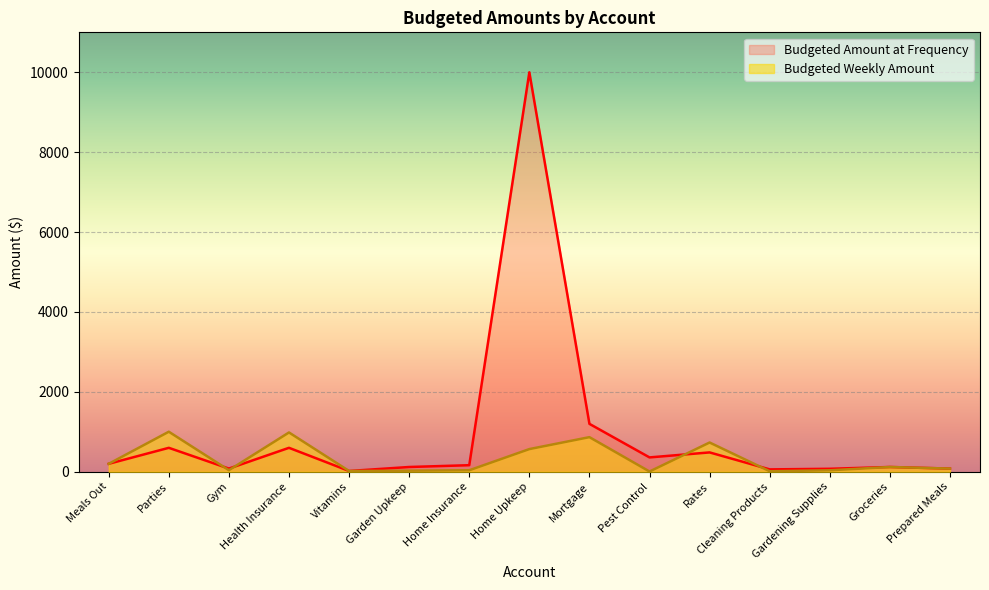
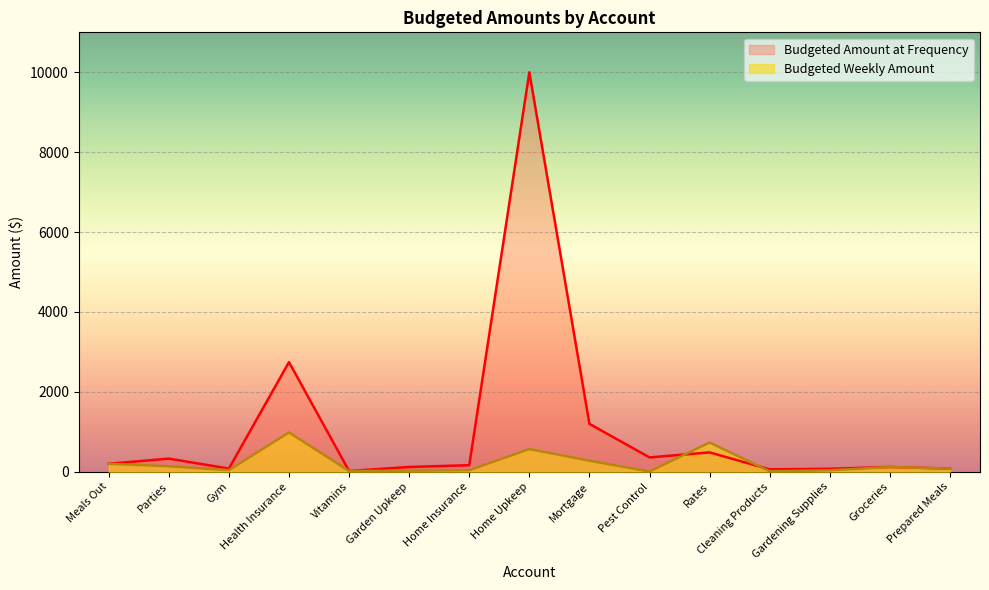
Budgeted Amount at Frequency, Parties: 600 -> 300
Budgeted Weekly Amount, Parties: 1000 -> 100
Budgeted Amount at Frequency, Health Insurance: 600 -> 2700
Budgeted Weekly Amount, Mortgage: 900 -> 300
